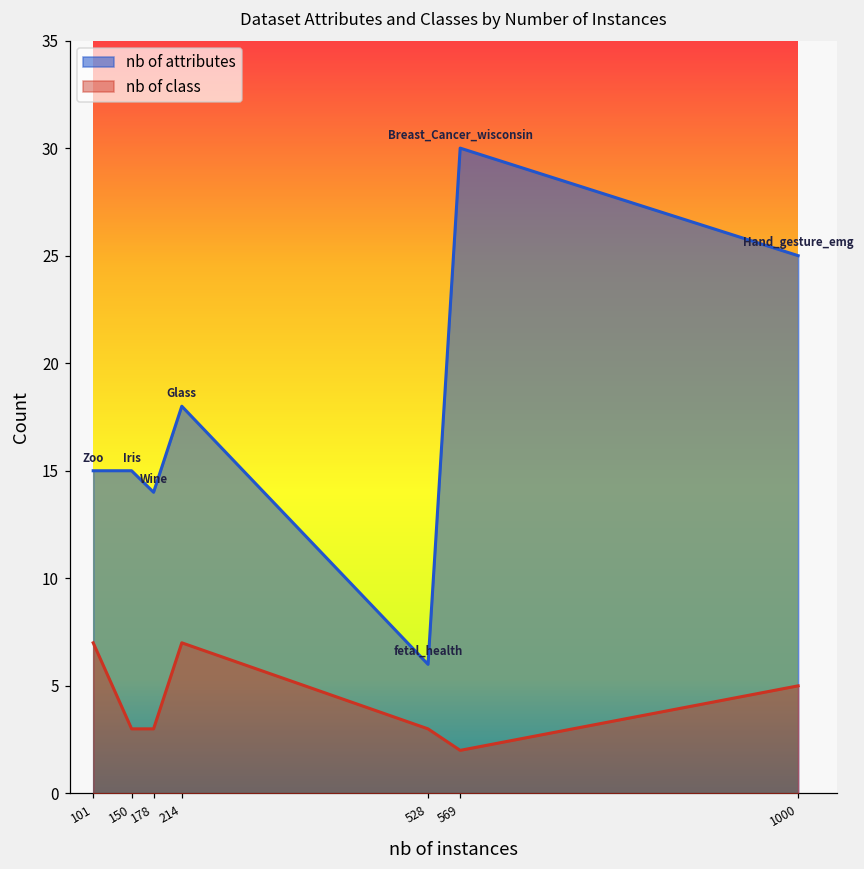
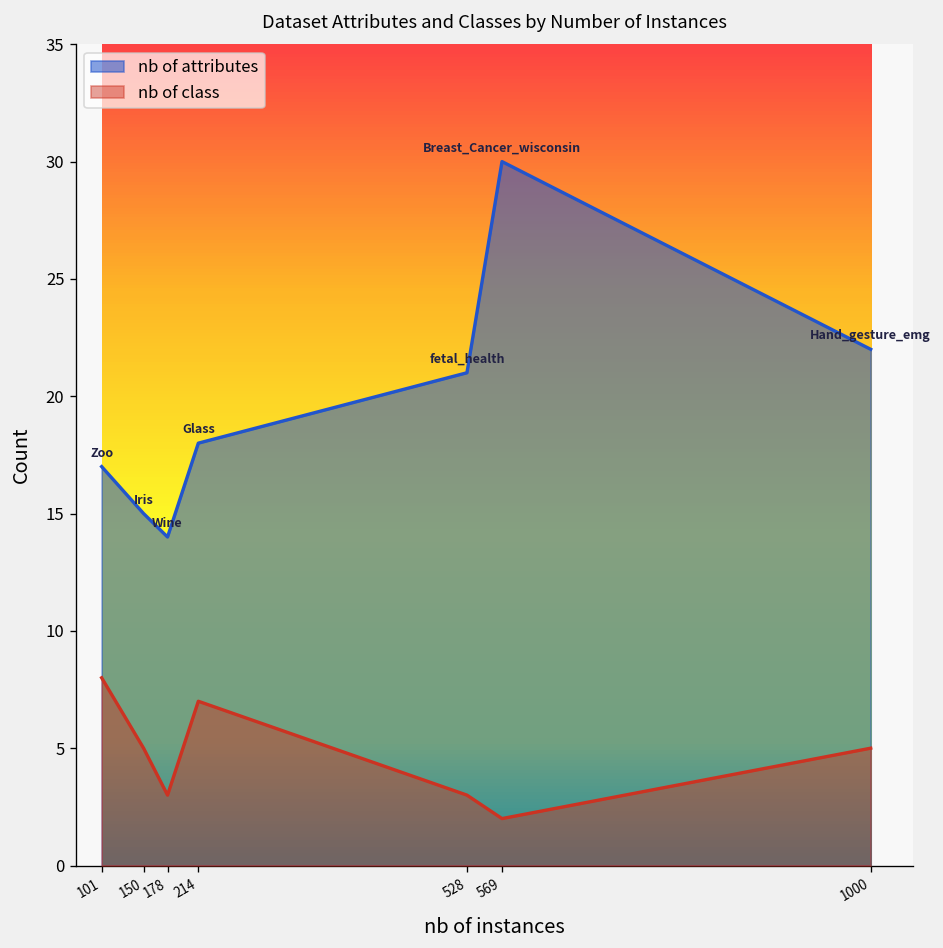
nb of attributes, 101: 15 -> 17
nb of class, 101: 7 -> 8
nb of class, 150: 3 -> 5
nb of attributes, 528: 6 -> 21
nb of attributes, 1000: 25 -> 22
